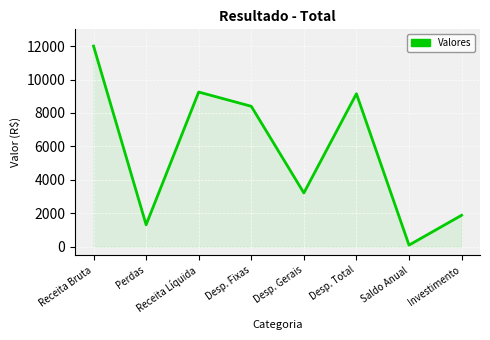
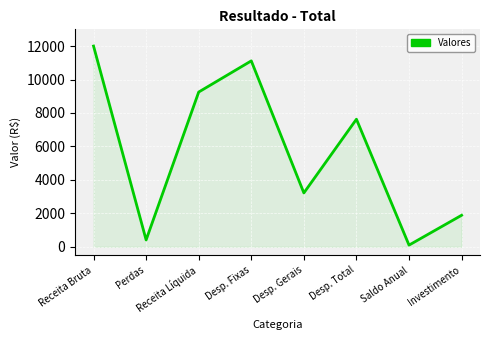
Perdas: 1300 -> 400
Desp. Fixas: 8400 -> 11100
Desp. Total: 9200 -> 7600
